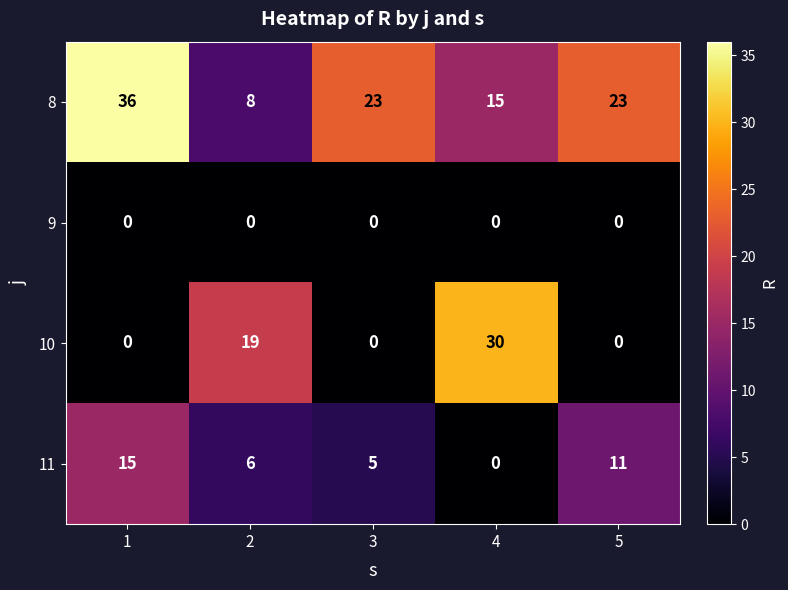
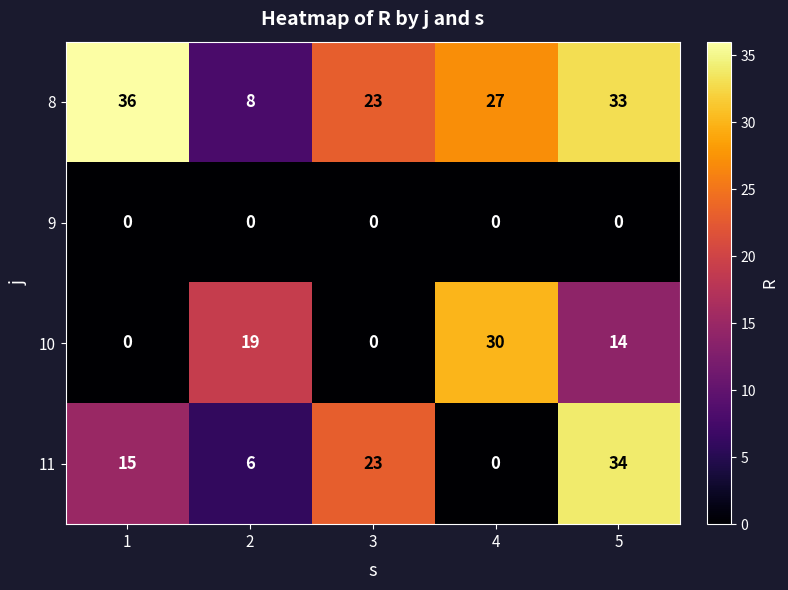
8, 4: 15 -> 27
8, 5: 23 -> 33
10, 5: 0 -> 14
11, 3: 5 -> 23
11, 5: 11 -> 34
